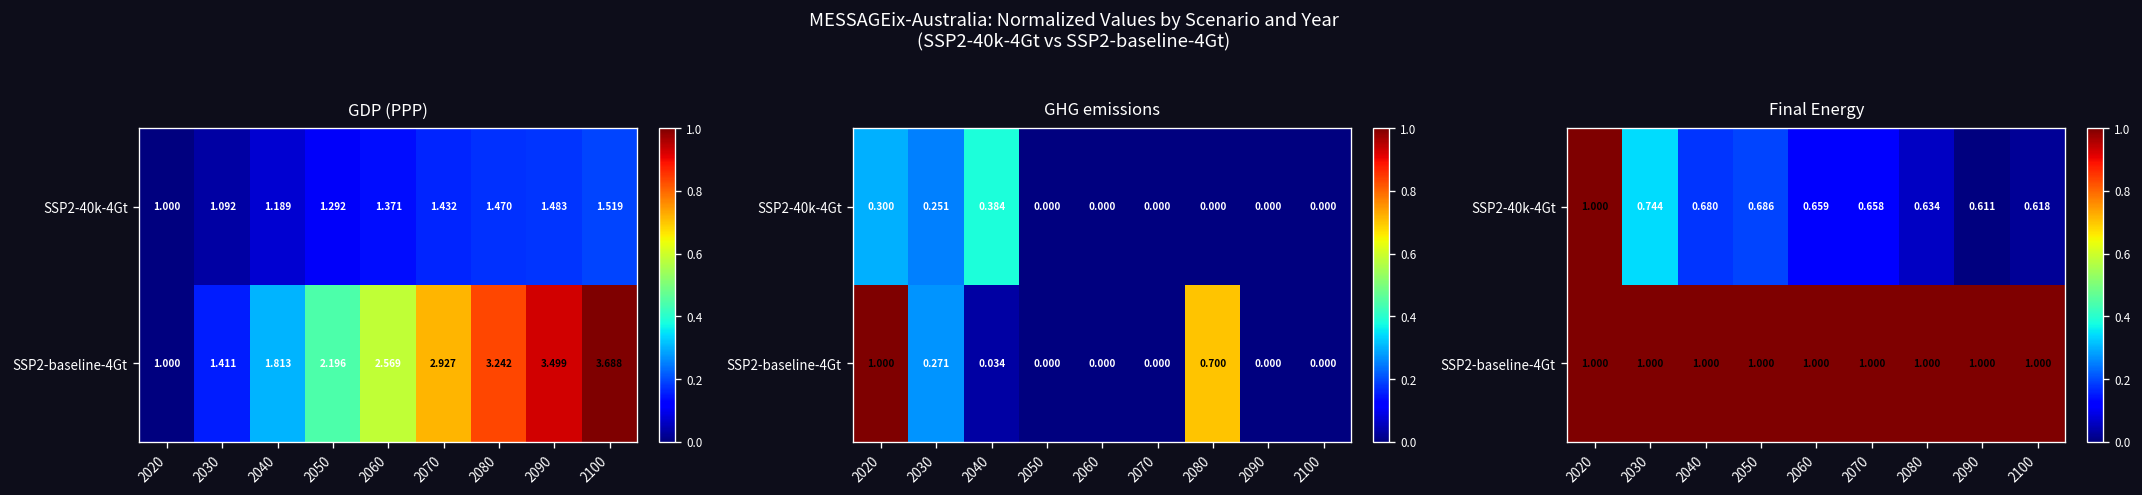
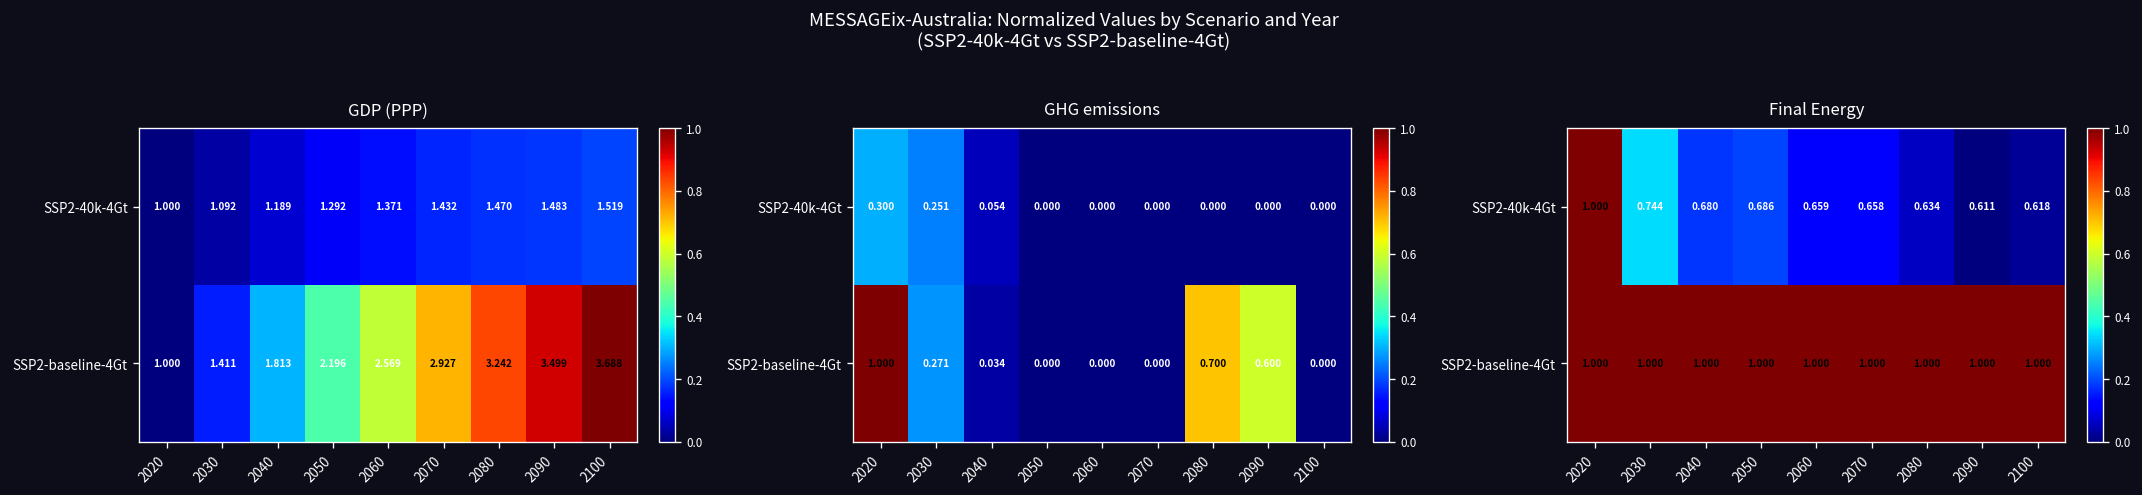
GHG emissions, SSP2-40k-4Gt, 2040: 0.384 -> 0.054
GHG emissions, SSP2-baseline-4Gt, 2090: 0.000 -> 0.600
